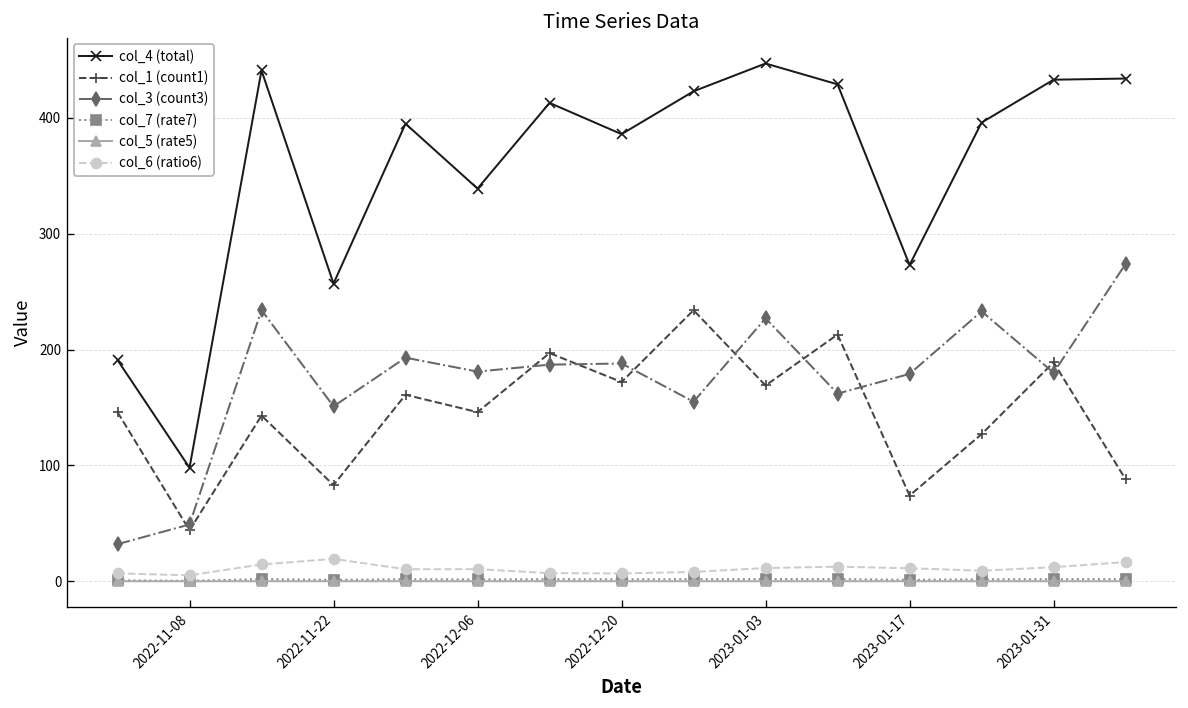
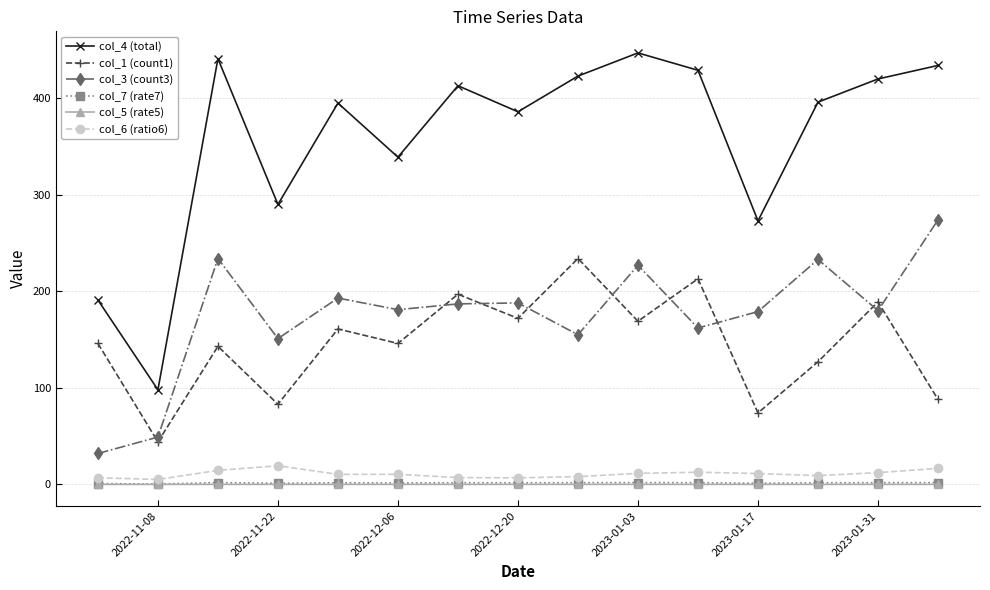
col_4 (total), 2022-11-22: 260 -> 290
col_4 (total), 2023-01-31: 430 -> 420
